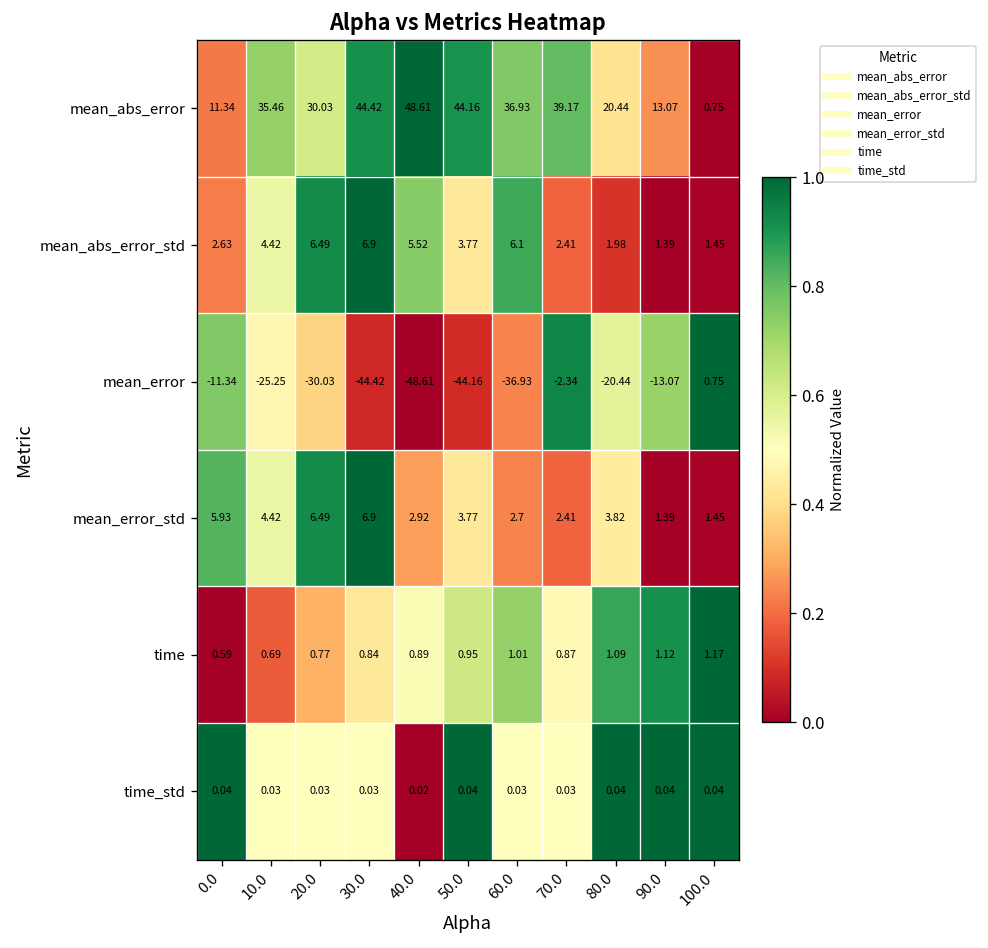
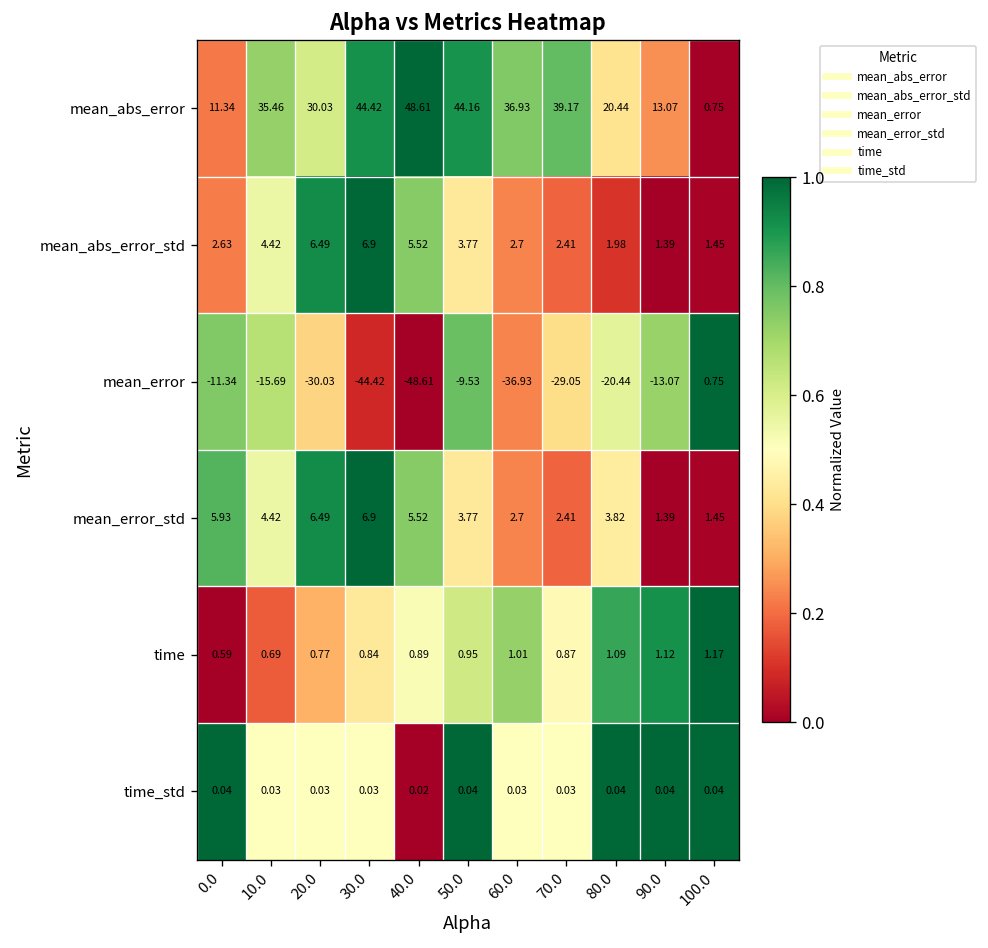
mean_abs_error_std, 60.0: 6.1 -> 2.7
mean_error, 10.0: -25.25 -> -15.69
mean_error, 50.0: -44.16 -> -9.53
mean_error, 70.0: -2.34 -> -29.05
mean_error_std, 40.0: 2.92 -> 5.52
